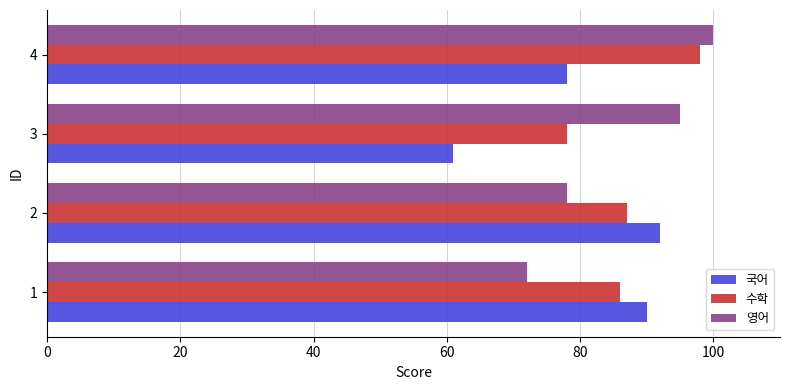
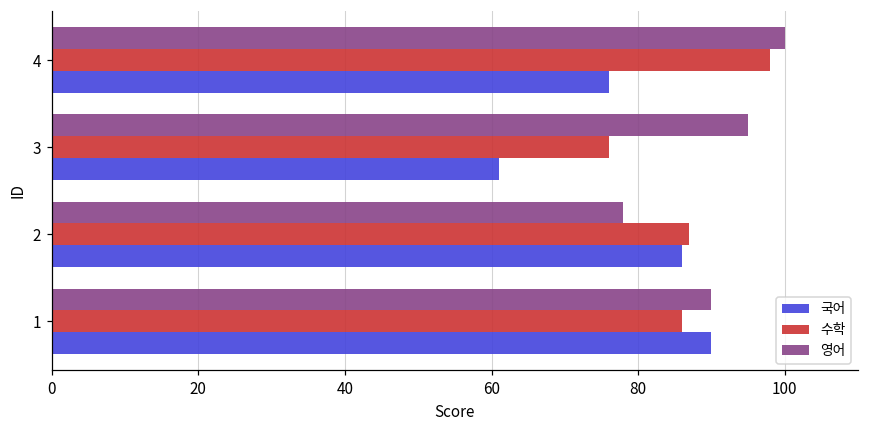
국어, 4: 78 -> 76
수학, 3: 78 -> 76
국어, 2: 92 -> 86
영어, 1: 72 -> 90
